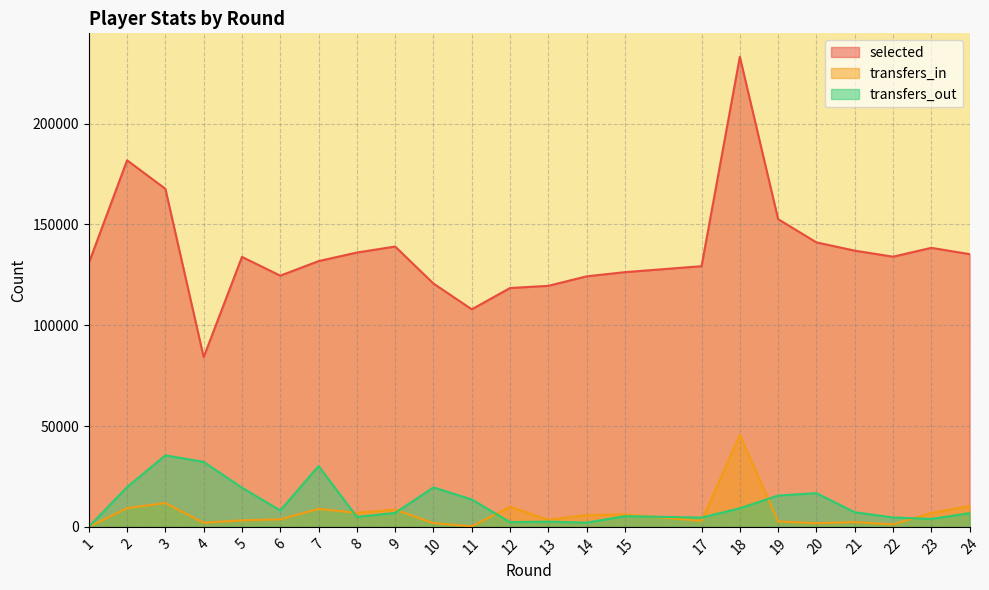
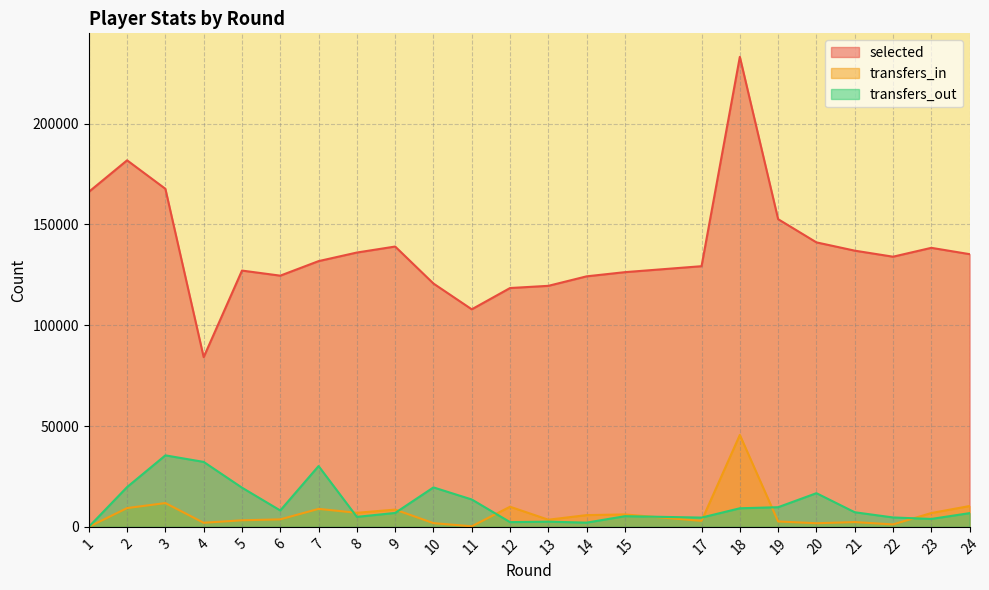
selected, 1: 131000 -> 166000
selected, 5: 134000 -> 127000
transfers_out, 19: 16000 -> 10000
